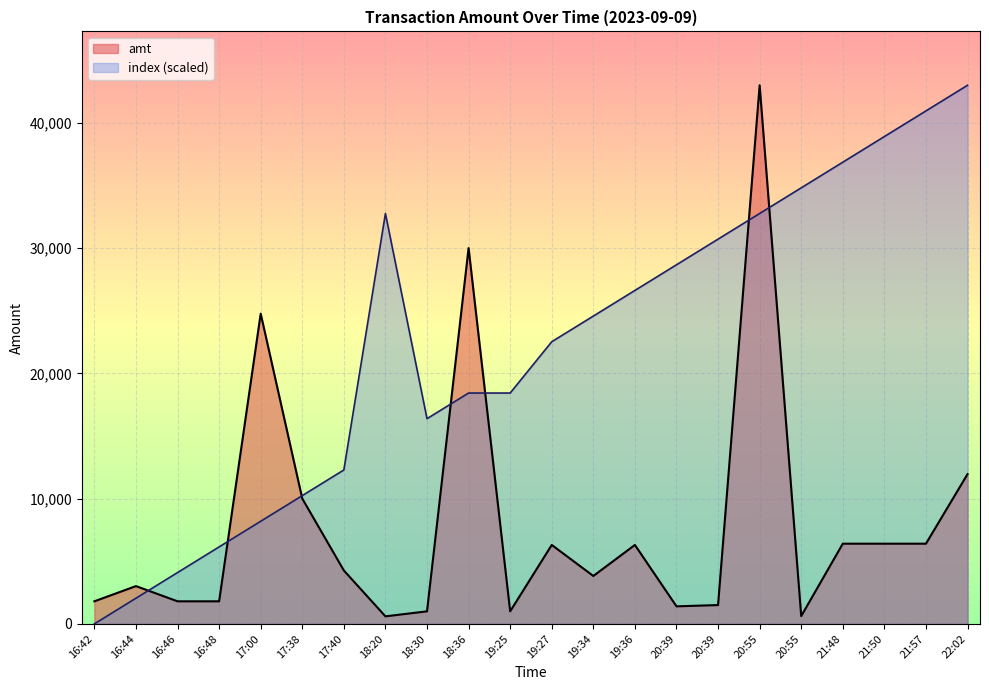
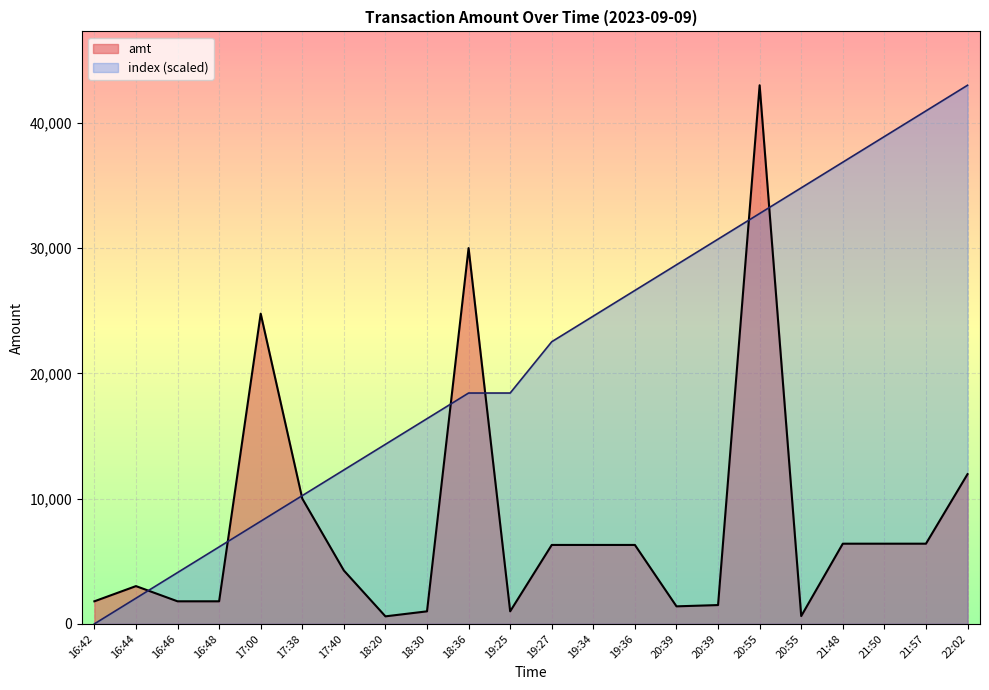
index (scaled), 18:20: 32,800 -> 14,300
amt, 19:34: 3,800 -> 6,300
